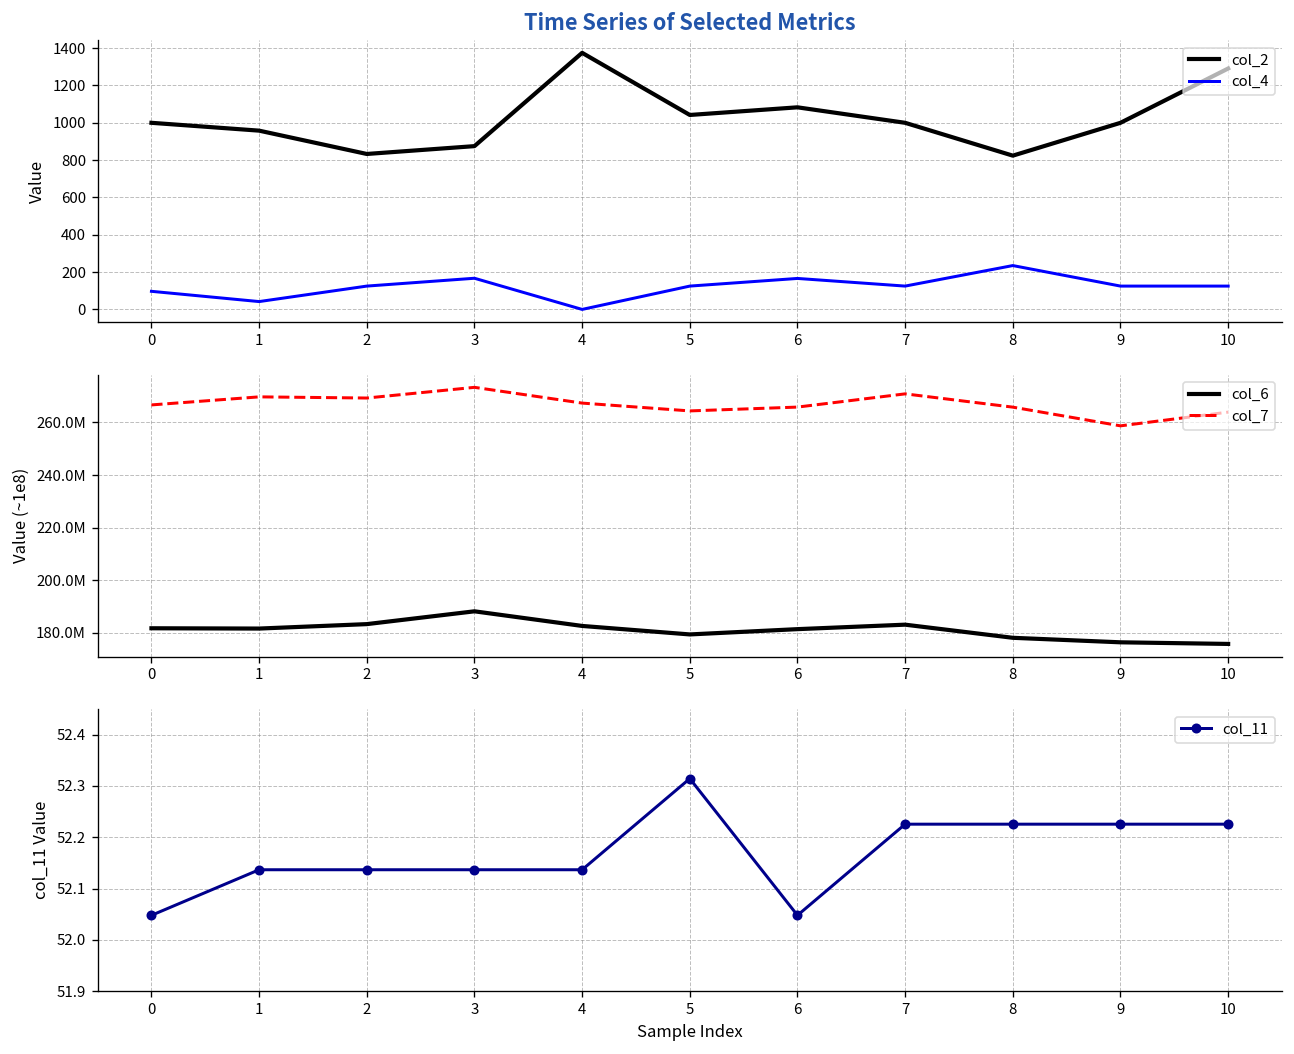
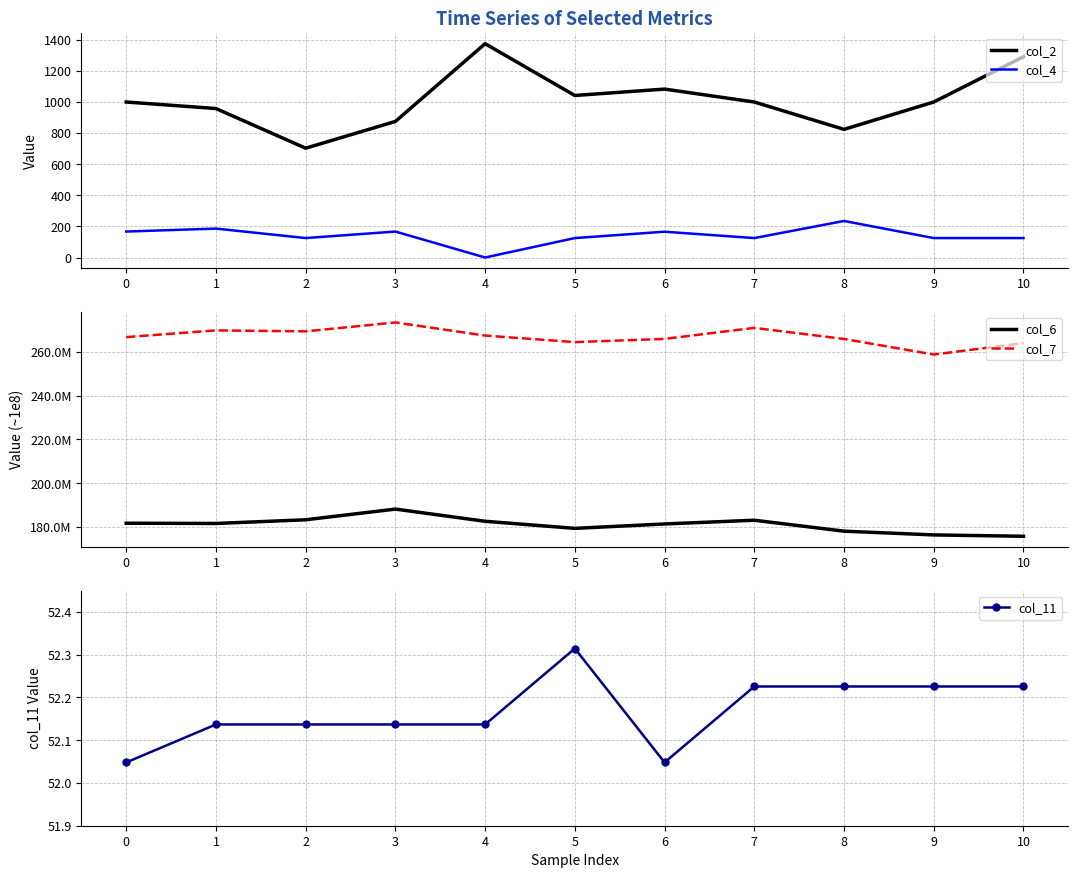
Time Series of Selected Metrics, col_4, 0: 100 -> 170
Time Series of Selected Metrics, col_4, 1: 40 -> 190
Time Series of Selected Metrics, col_2, 2: 830 -> 700
